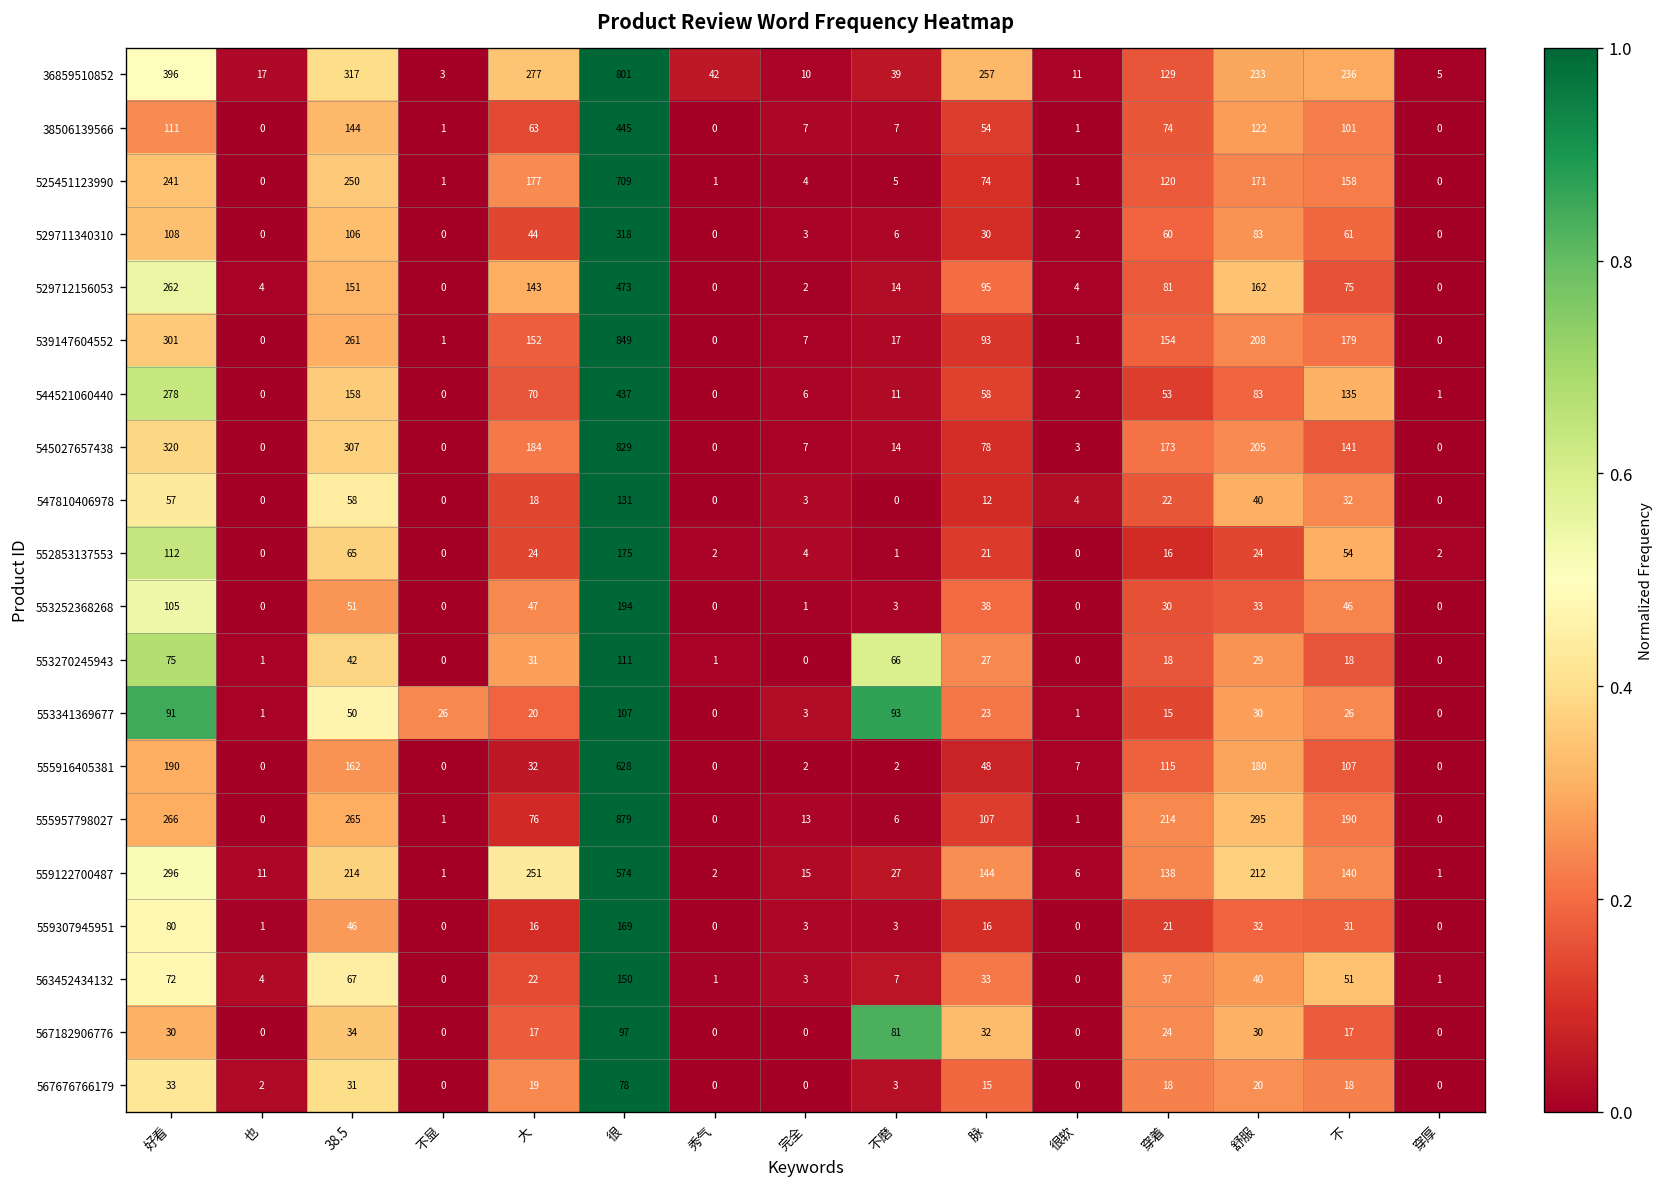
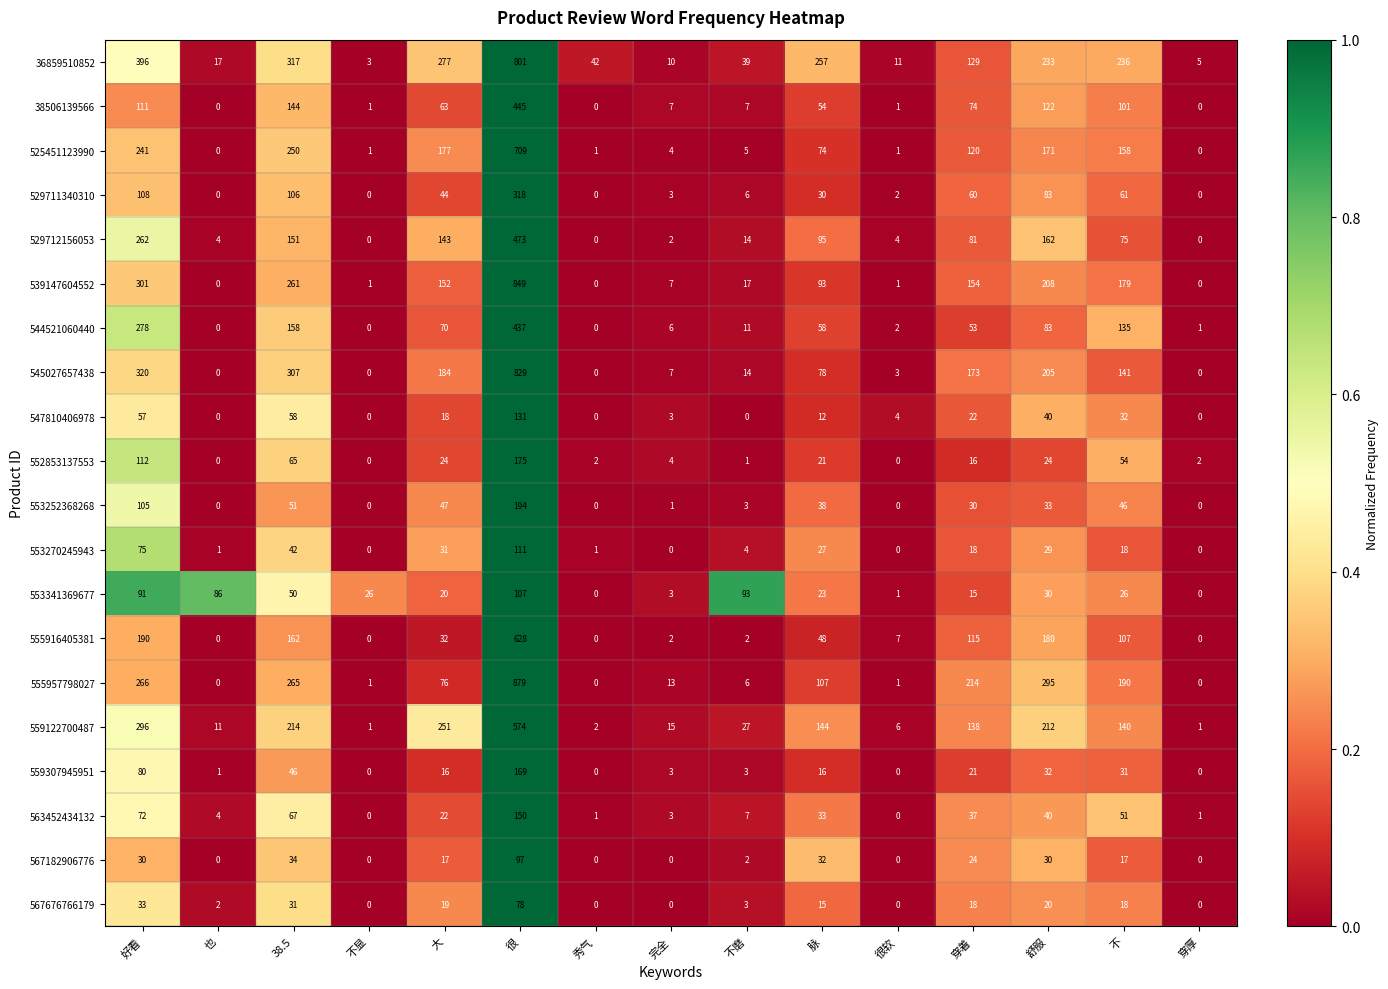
553270245943, 不磨: 66 -> 4
553341369677, 也: 1 -> 86
567182906776, 不磨: 81 -> 2
